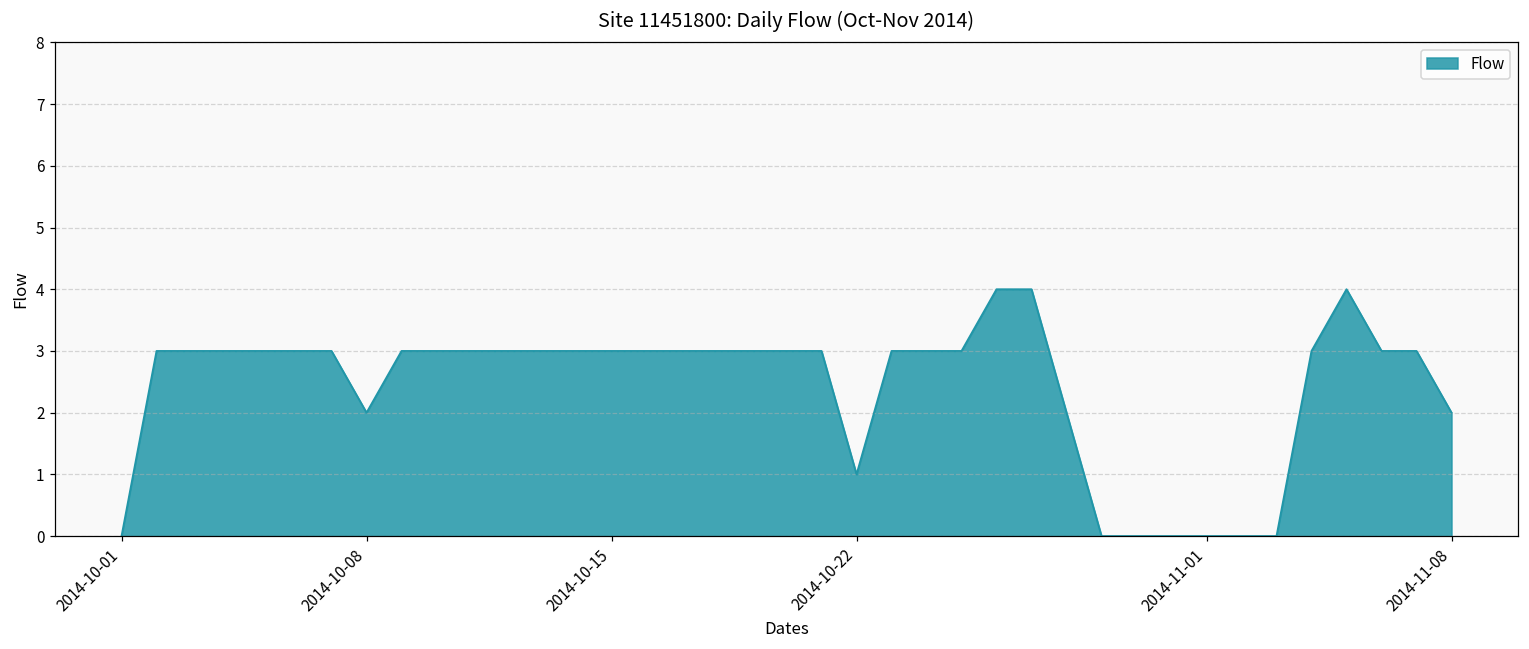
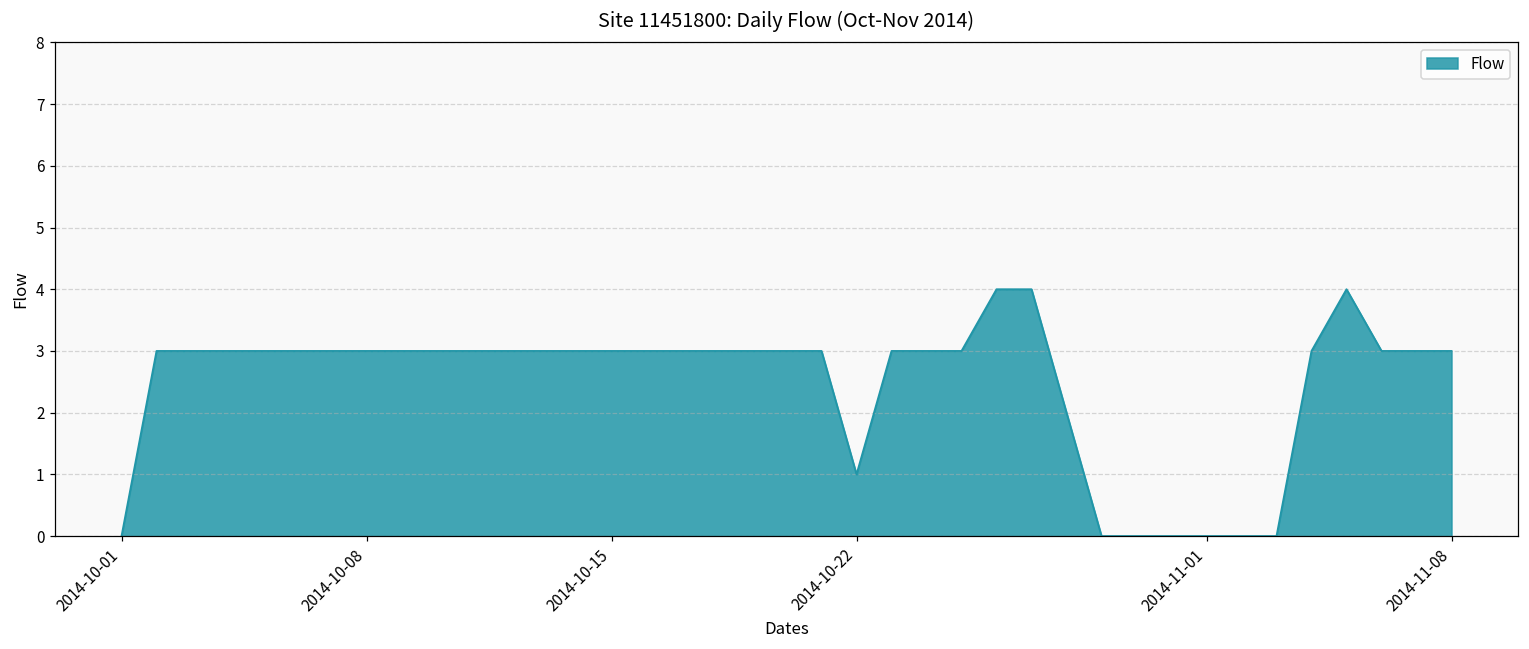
2014-10-08: 2 -> 3
2014-11-08: 2 -> 3
